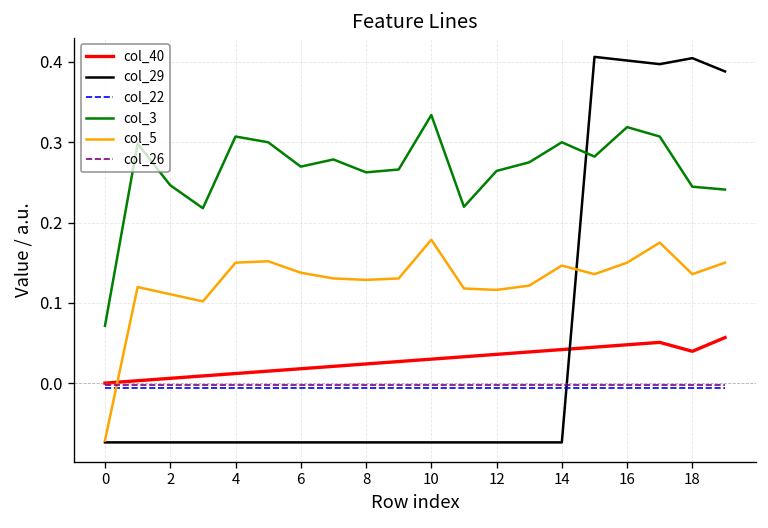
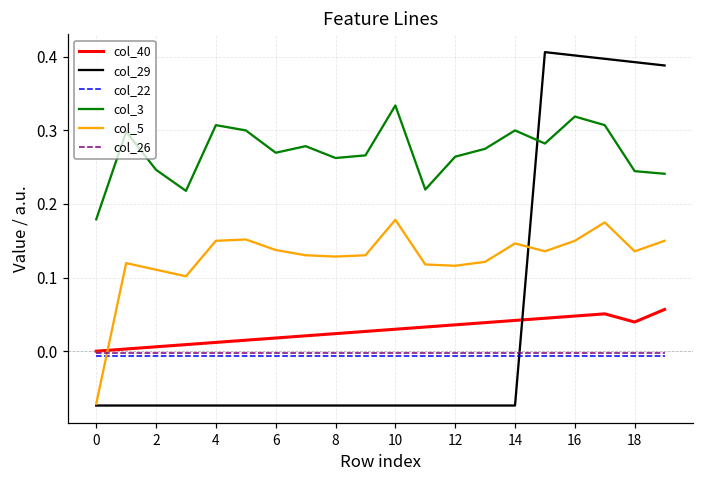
col_3, 0: 0.07 -> 0.18
col_29, 18: 0.40 -> 0.39
